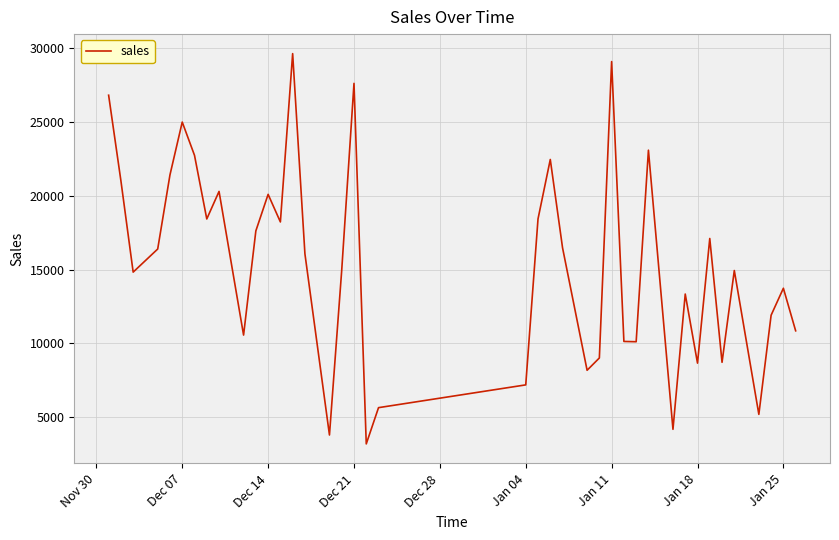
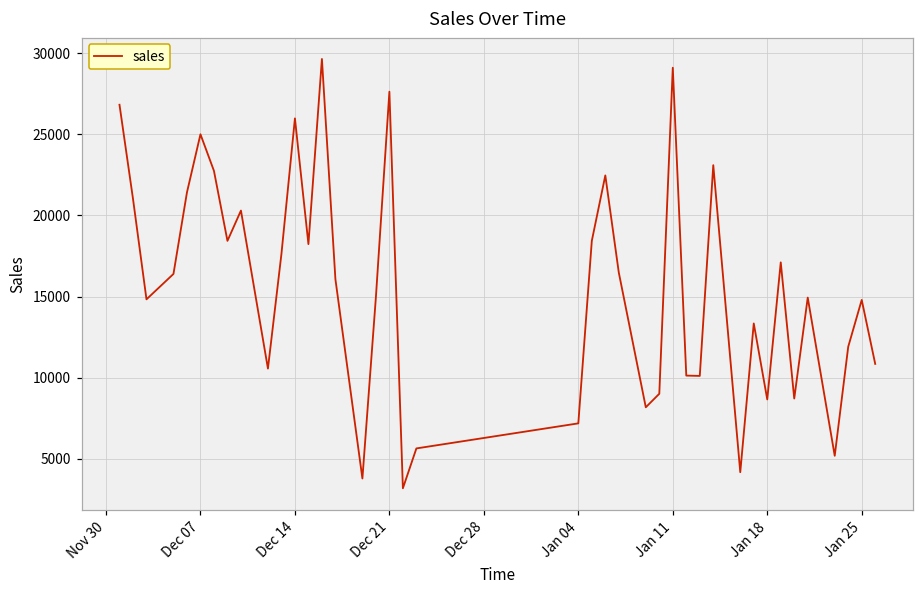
Dec 14: 20100 -> 26000
Jan 25: 13700 -> 14800
